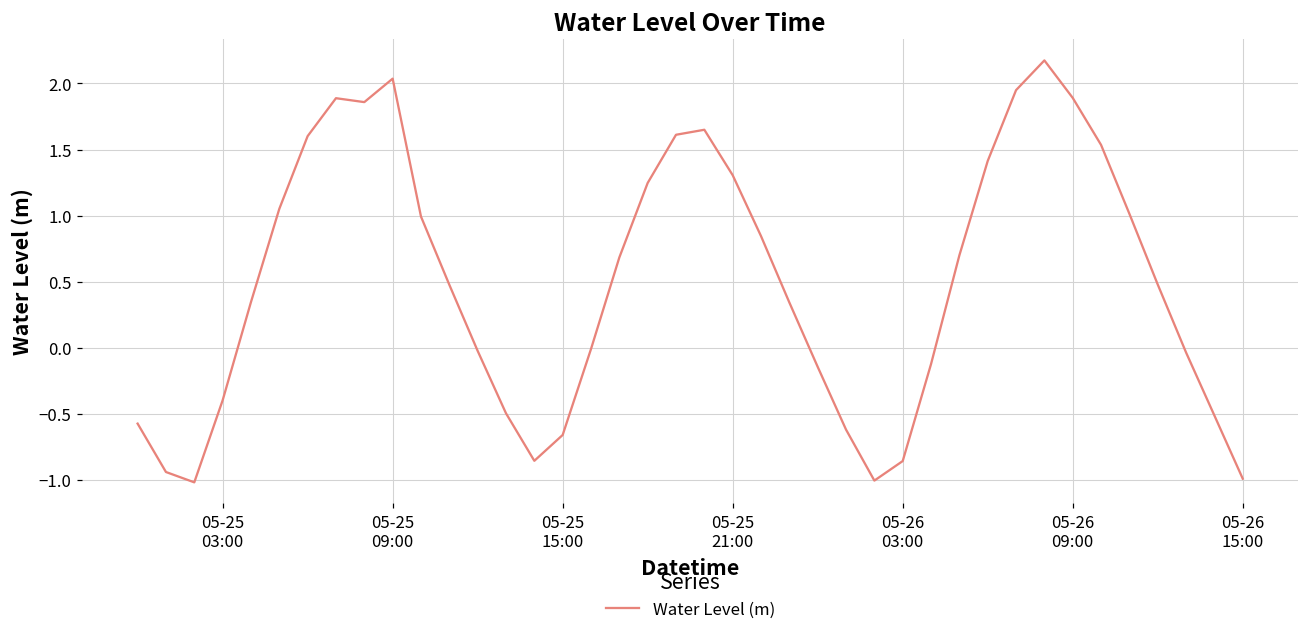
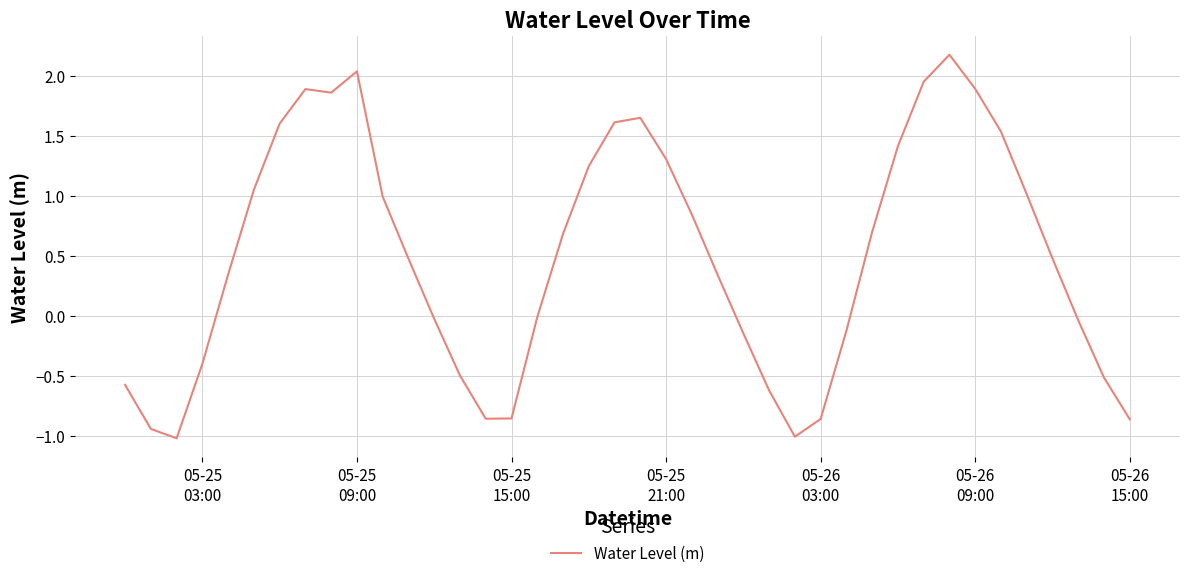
05-25 15:00: -0.66 -> -0.85
05-26 15:00: -0.99 -> -0.86
